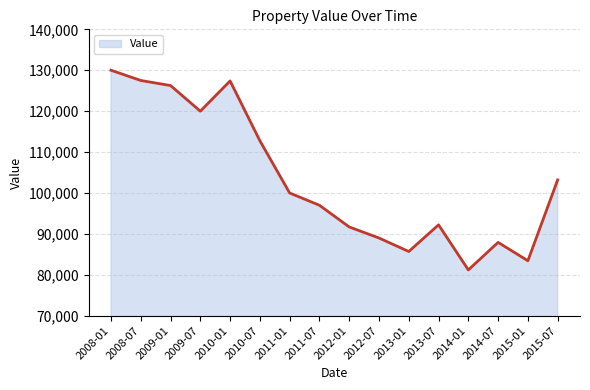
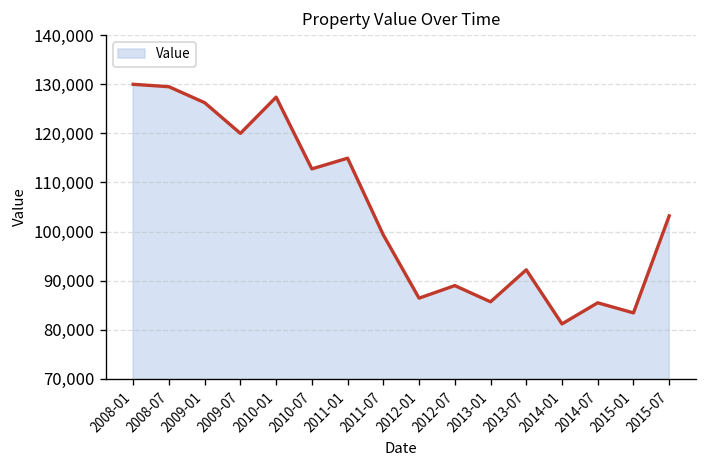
2008-07: 128,000 -> 130,000
2011-01: 100,000 -> 115,000
2011-07: 97,000 -> 99,000
2012-01: 92,000 -> 86,000
2014-07: 88,000 -> 86,000
